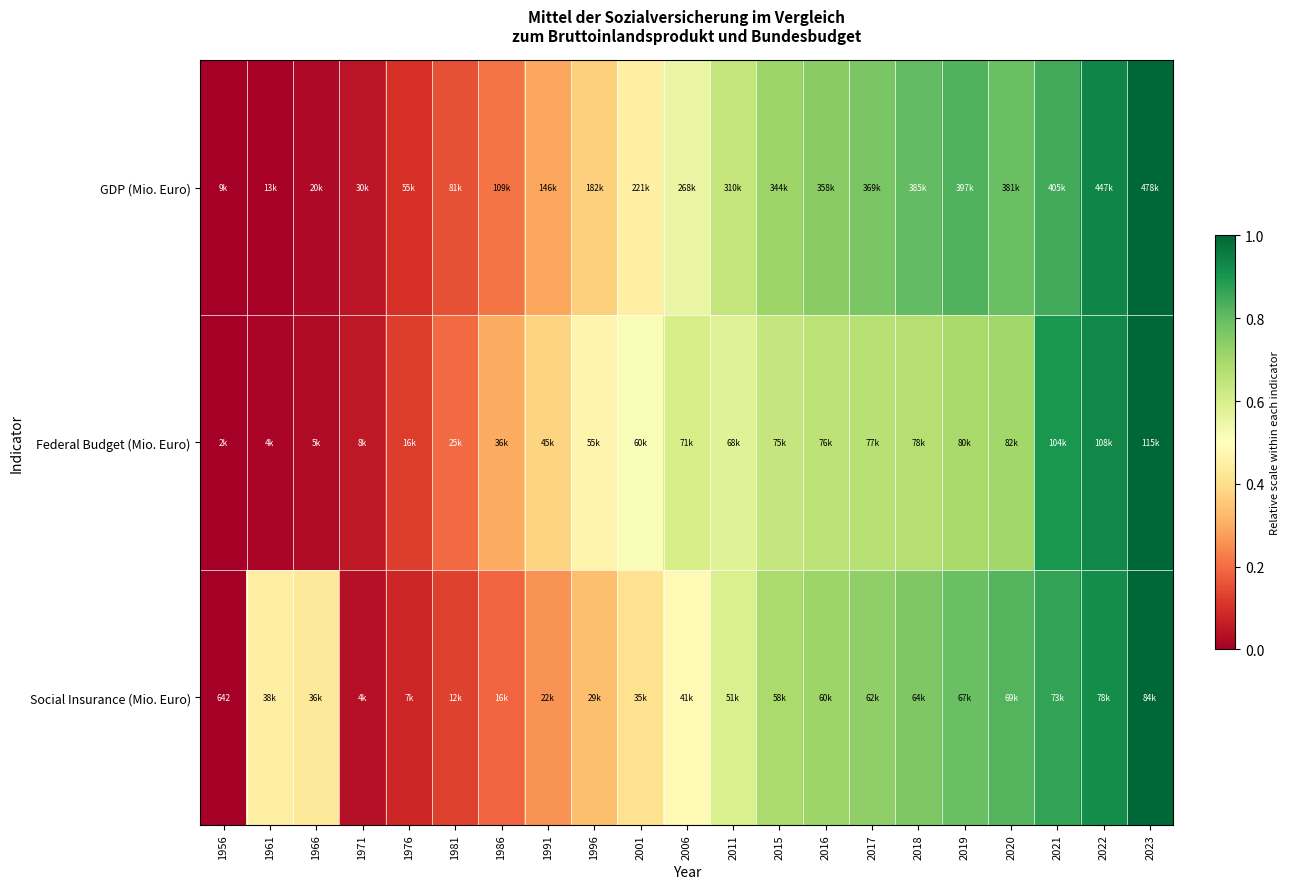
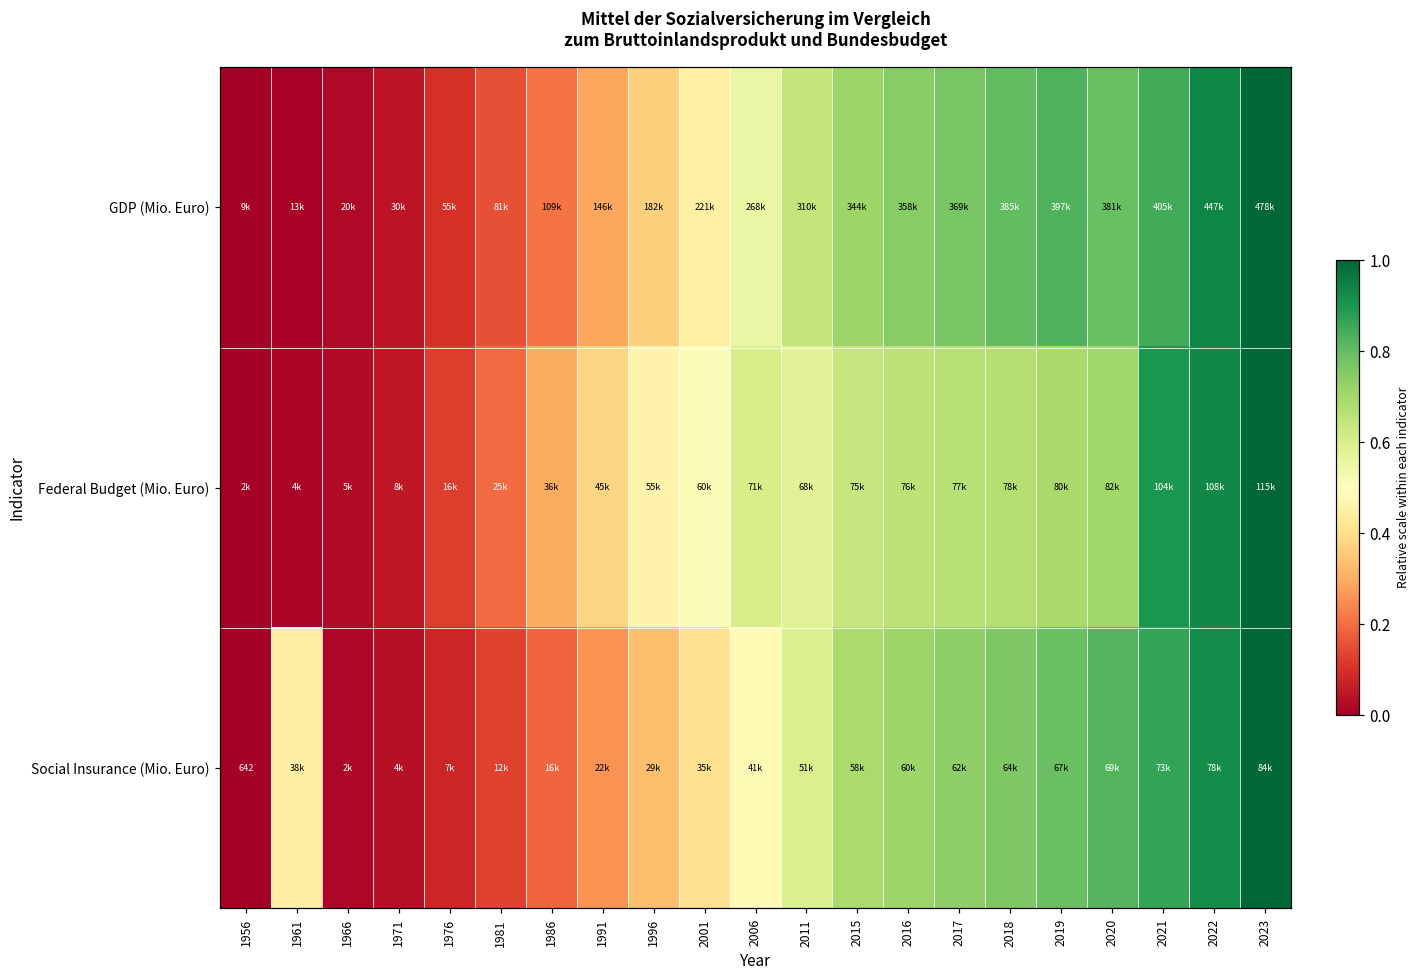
Social Insurance (Mio. Euro), 1966: 36k -> 2k
